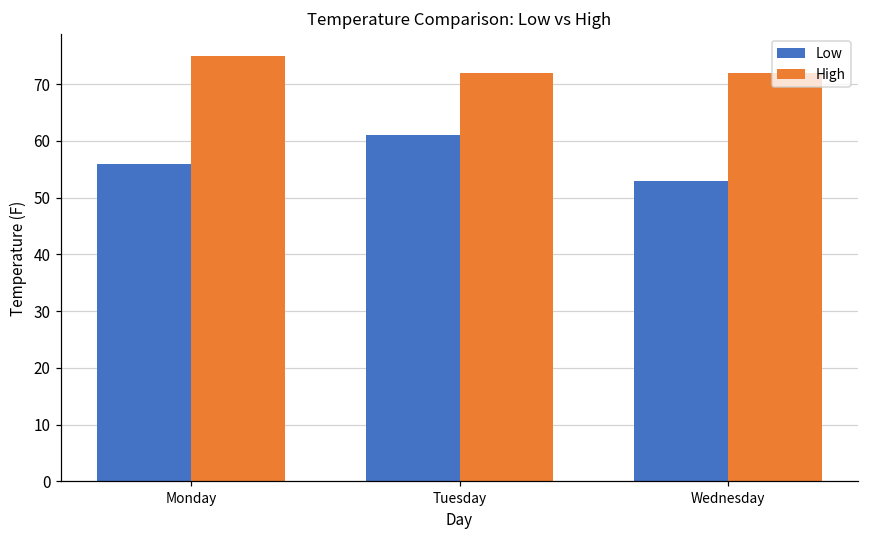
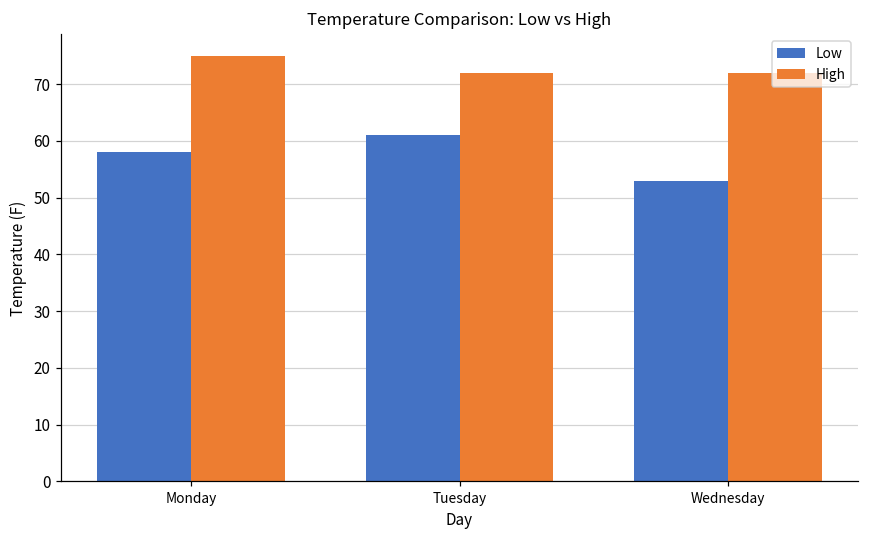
Low, Monday: 56 -> 58
